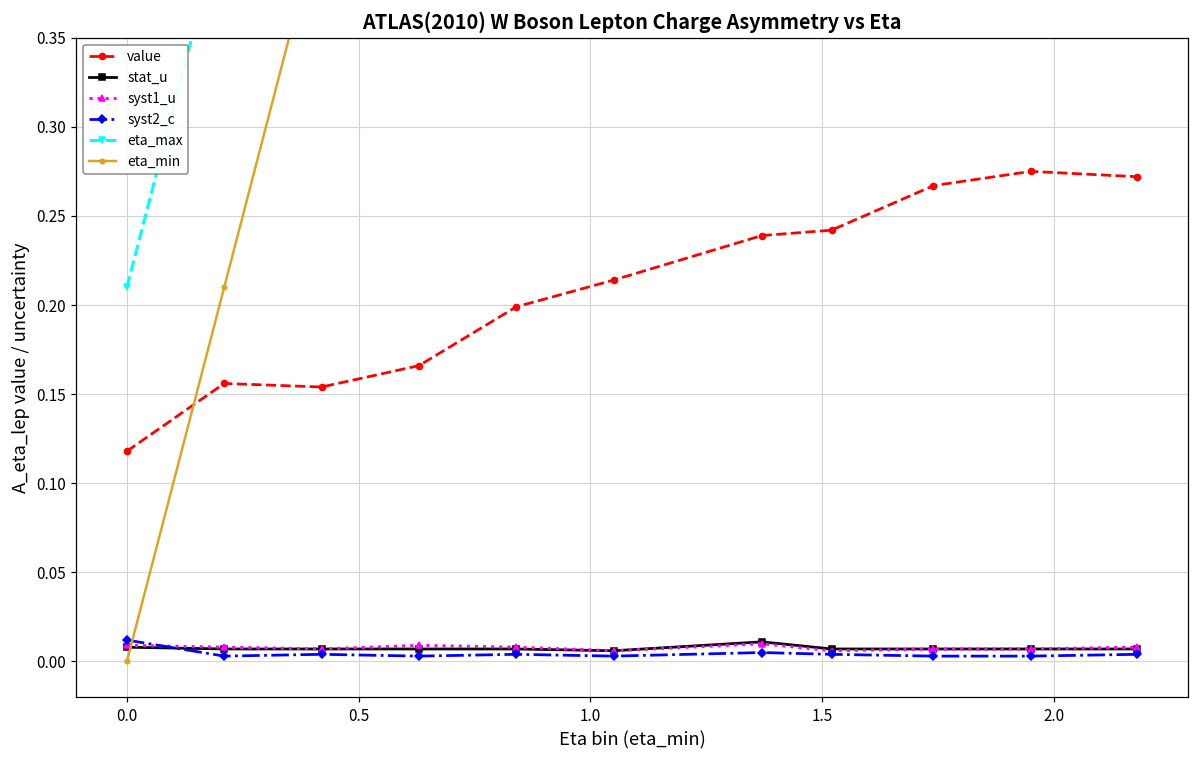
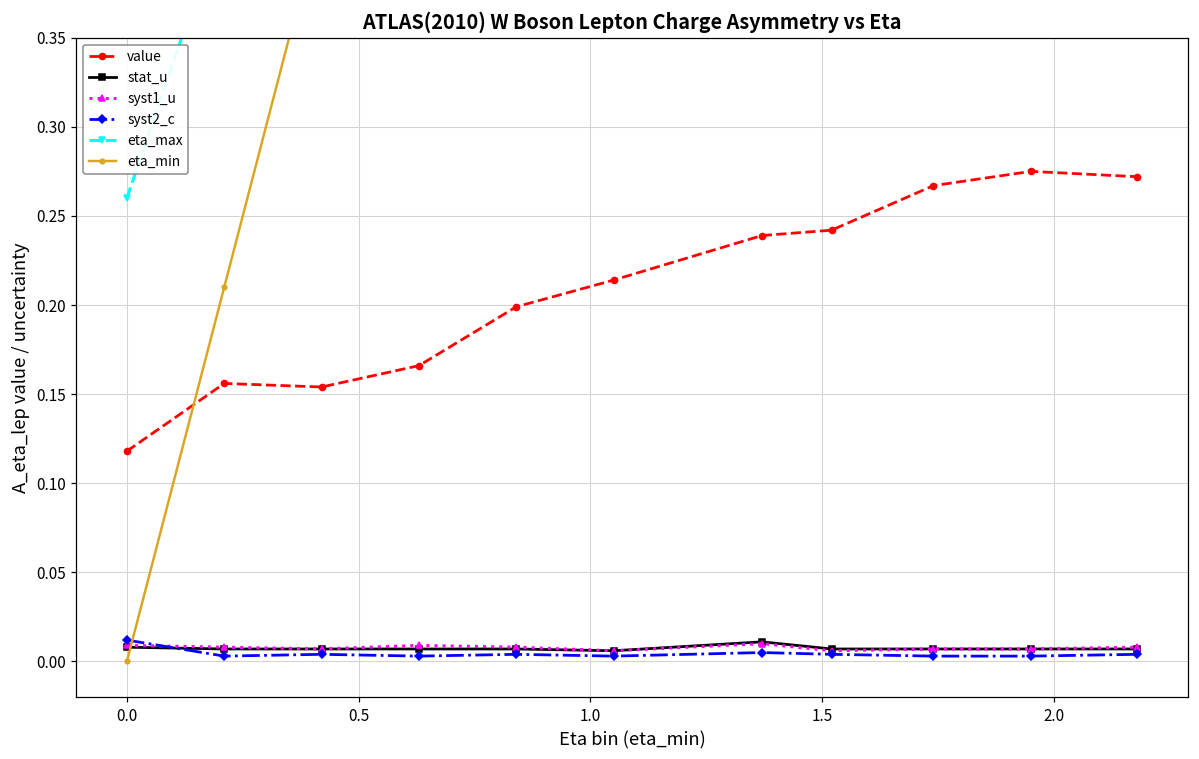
eta_max, 0.0: 0.21 -> 0.26
